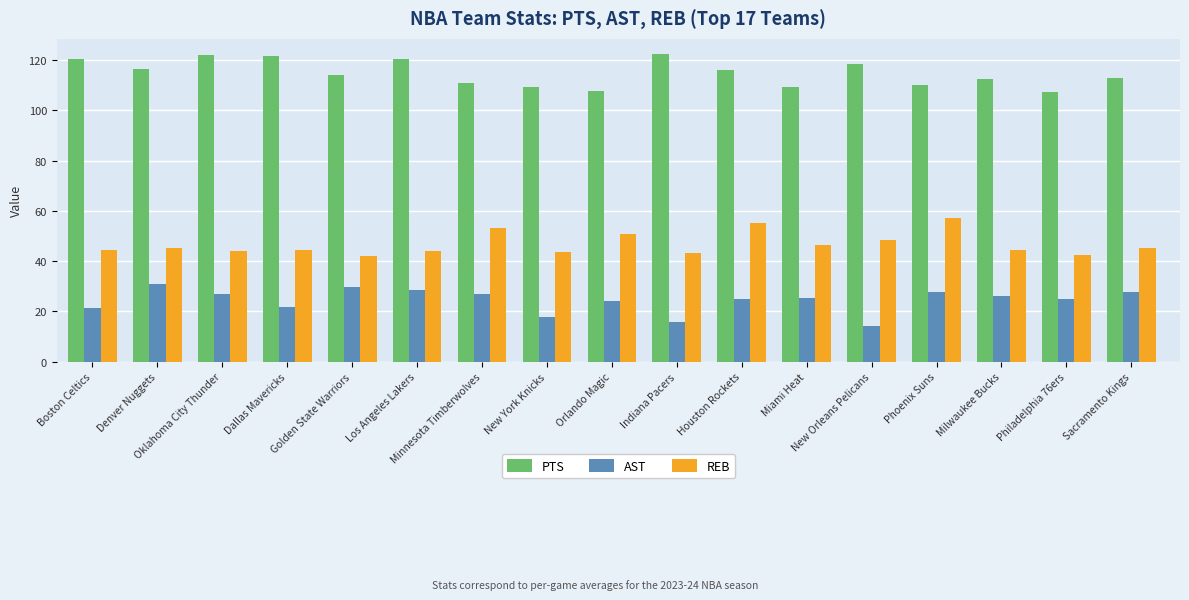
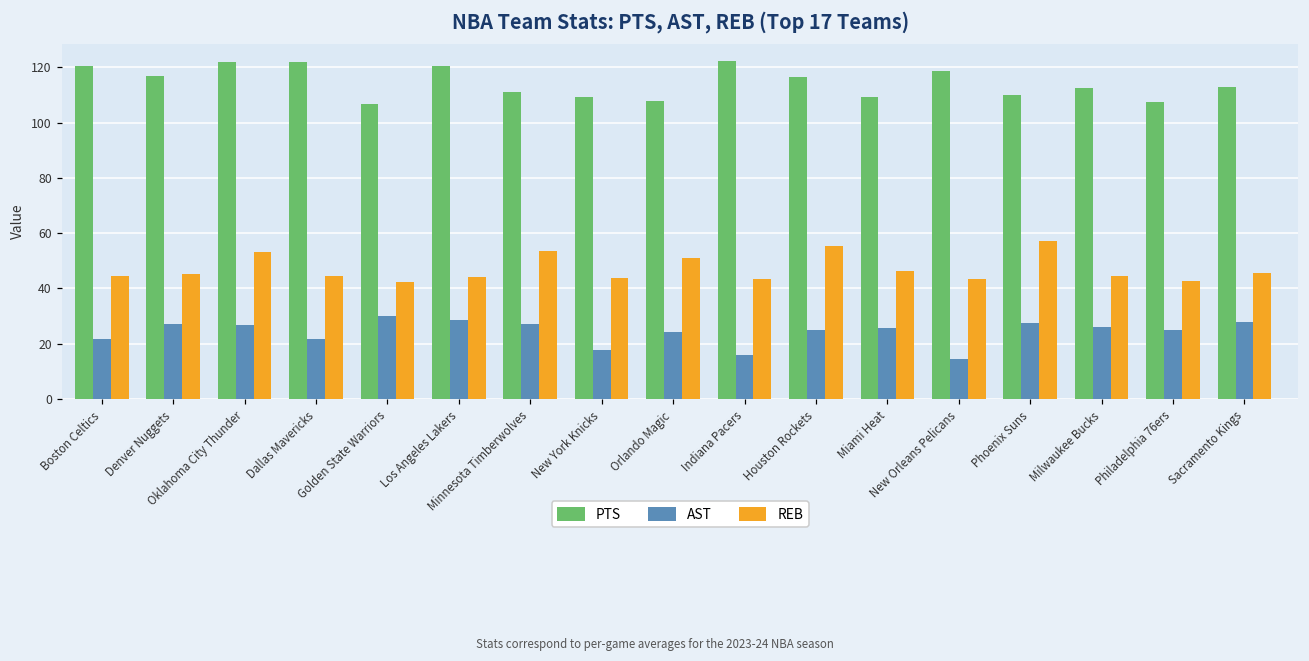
AST, Denver Nuggets: 31 -> 27
REB, Oklahoma City Thunder: 44 -> 53
PTS, Golden State Warriors: 114 -> 107
REB, New Orleans Pelicans: 49 -> 43
